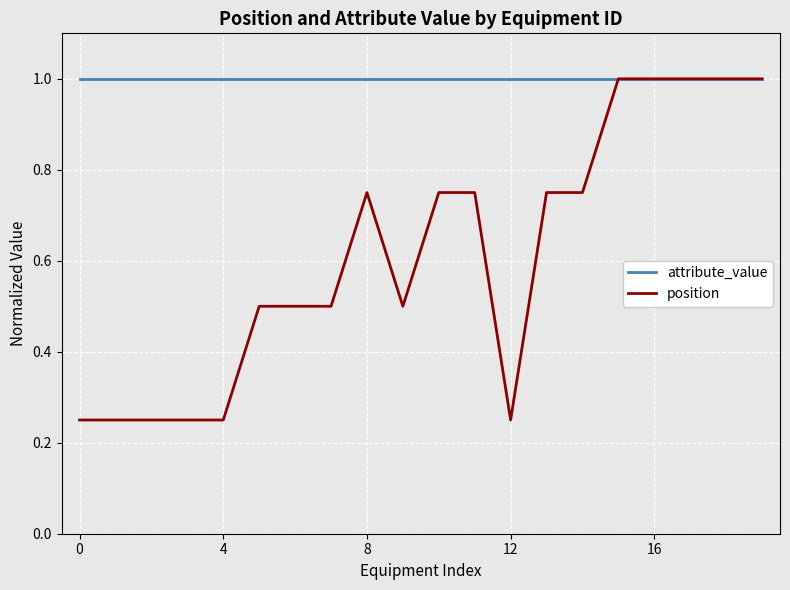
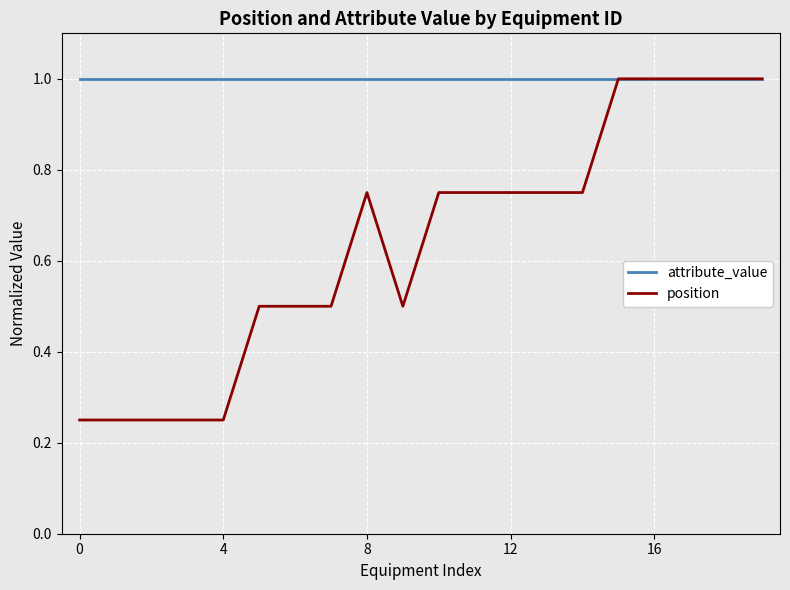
position, 12: 0.25 -> 0.75
